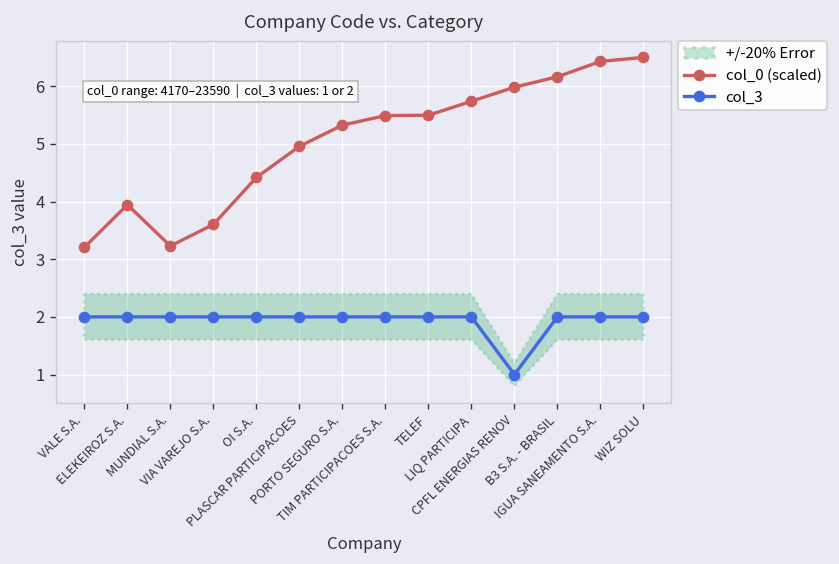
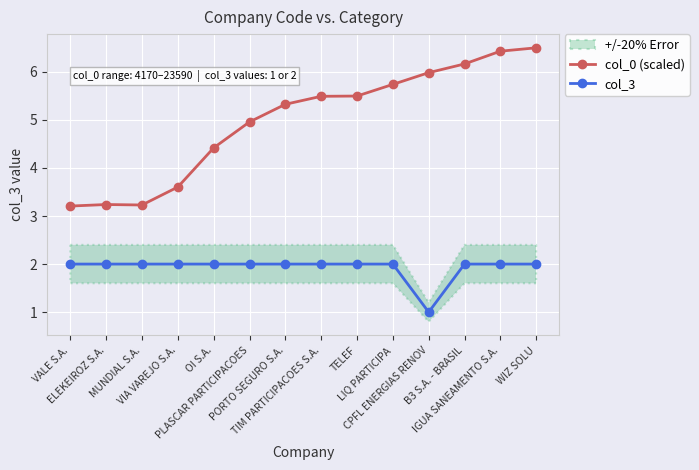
col_0 (scaled), ELEKEIROZ S.A.: 3.9 -> 3.2
